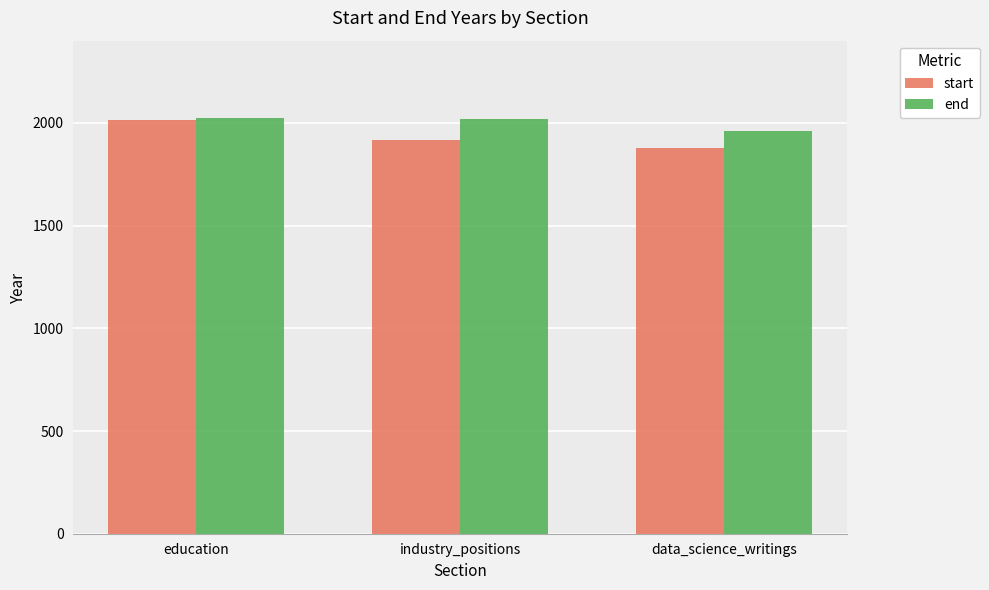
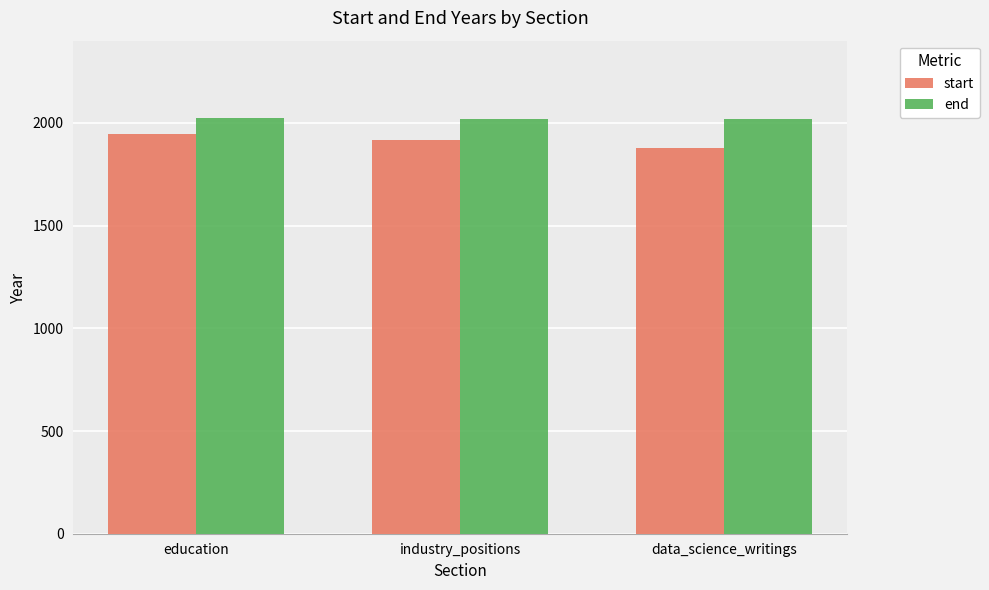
start, education: 2010 -> 1950
end, data_science_writings: 1960 -> 2020
